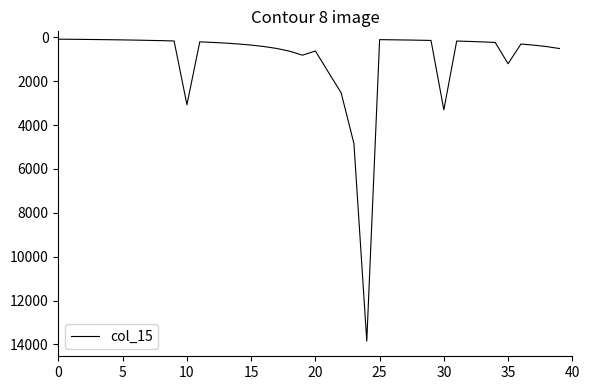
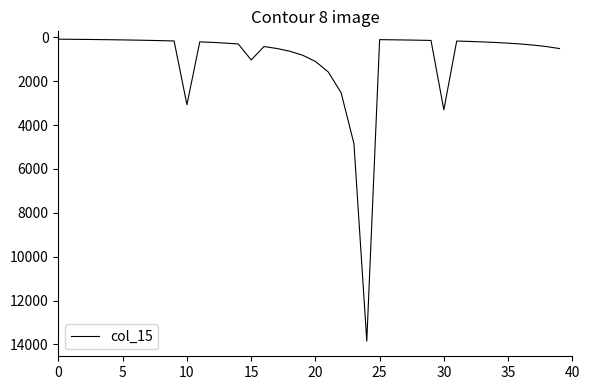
15: 400 -> 1000
20: 600 -> 1100
35: 1200 -> 300
